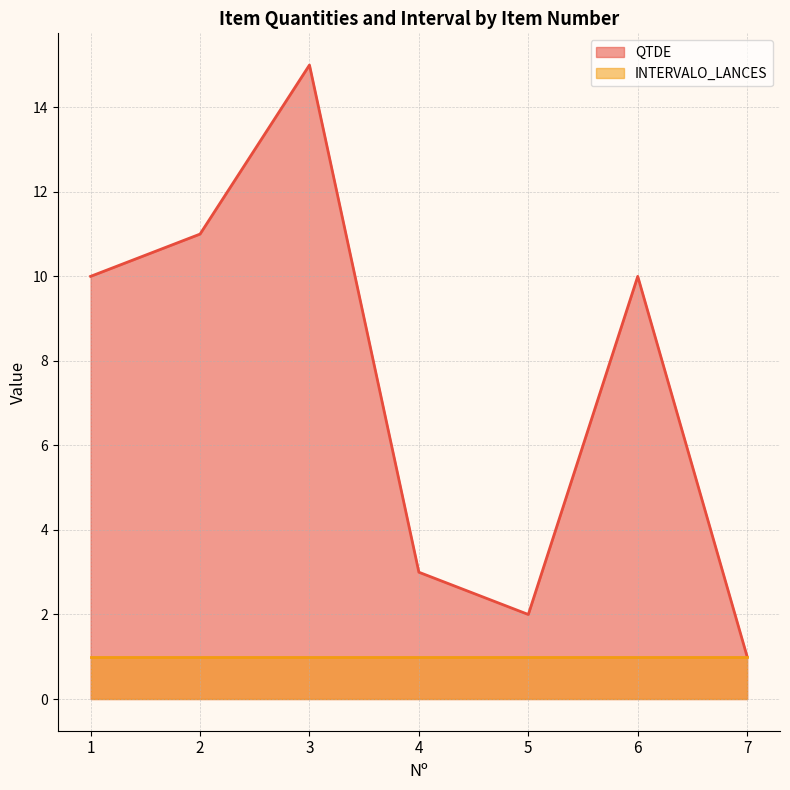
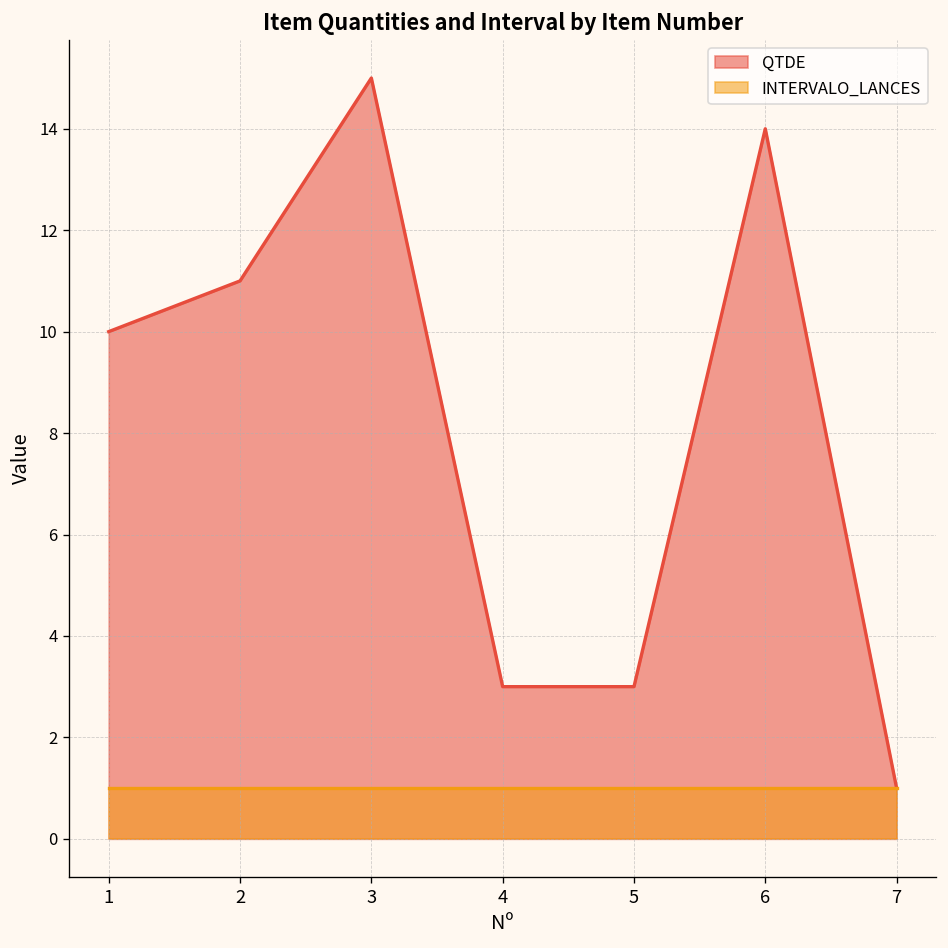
QTDE, 5: 2 -> 3
QTDE, 6: 10 -> 14
